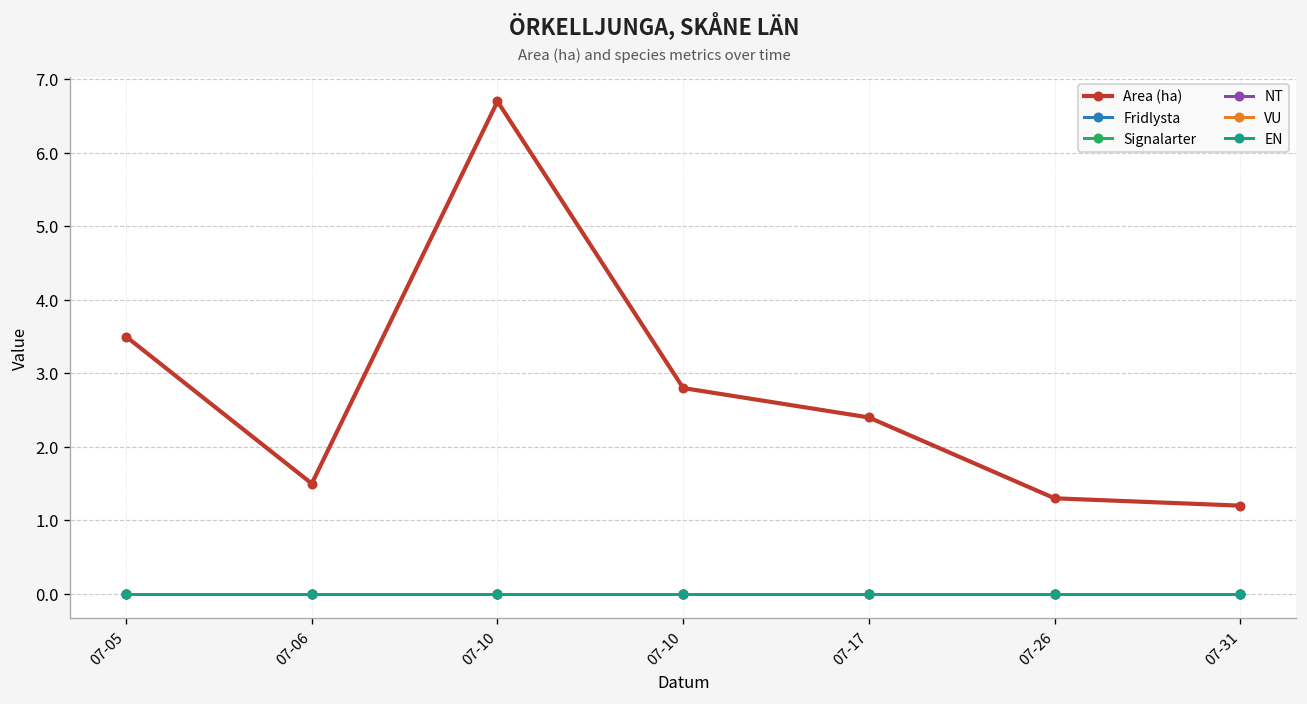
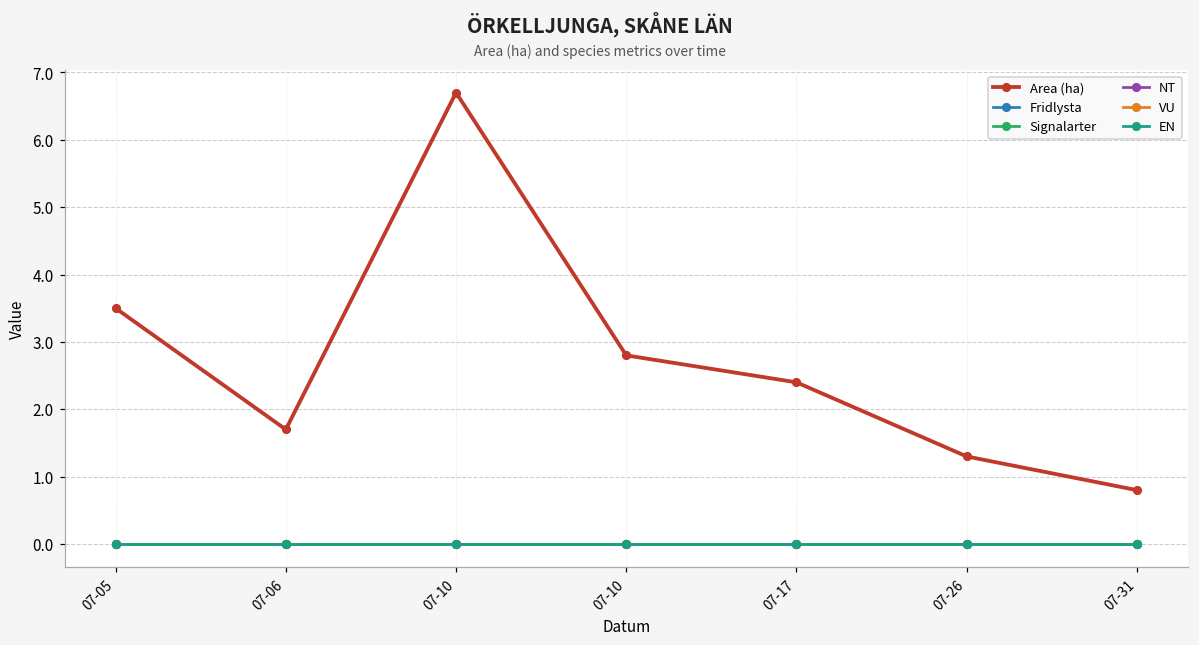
Area (ha), 07-06: 1.5 -> 1.7
Area (ha), 07-31: 1.2 -> 0.8
